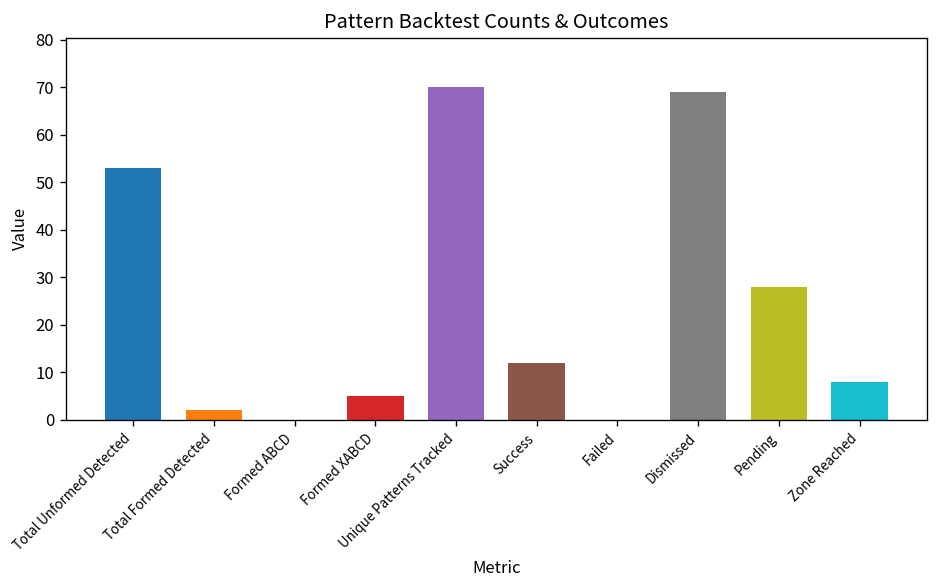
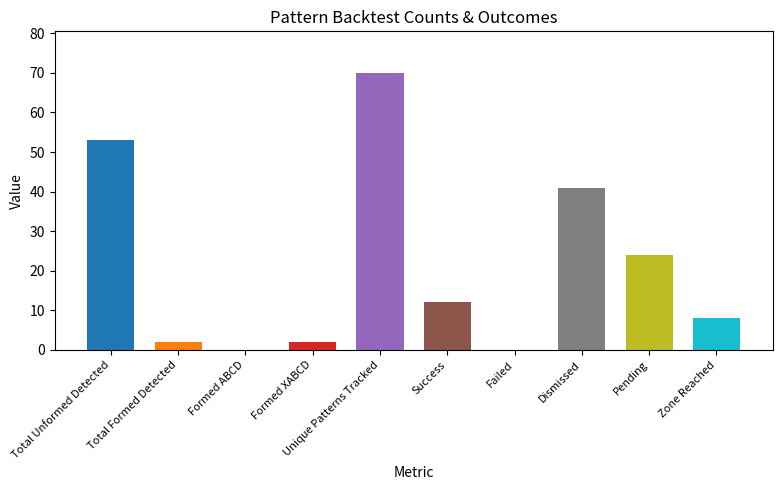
Formed XABCD: 5 -> 2
Dismissed: 69 -> 41
Pending: 28 -> 24
